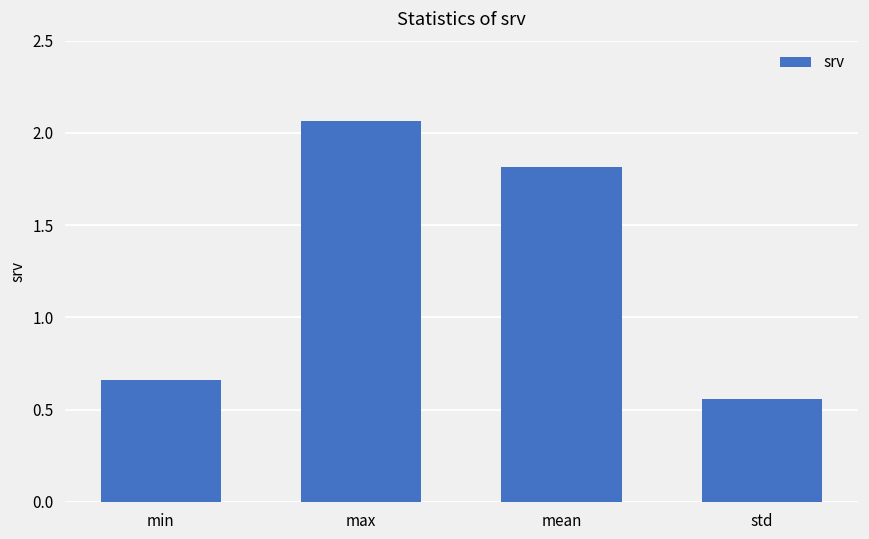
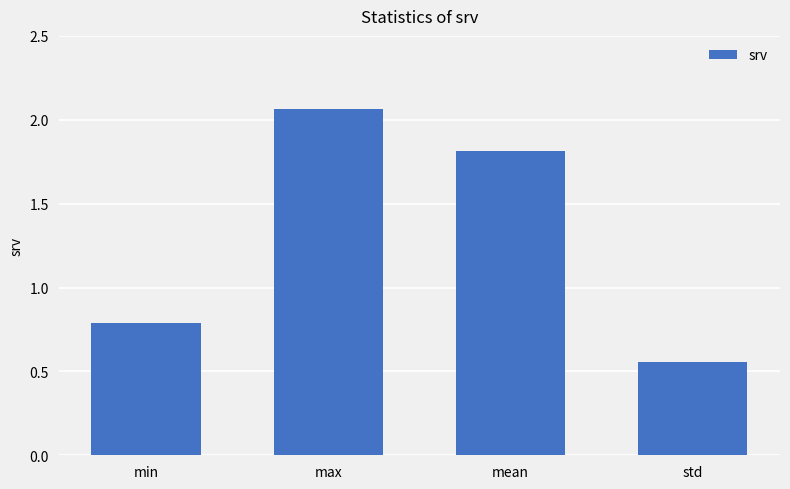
min: 0.66 -> 0.79
